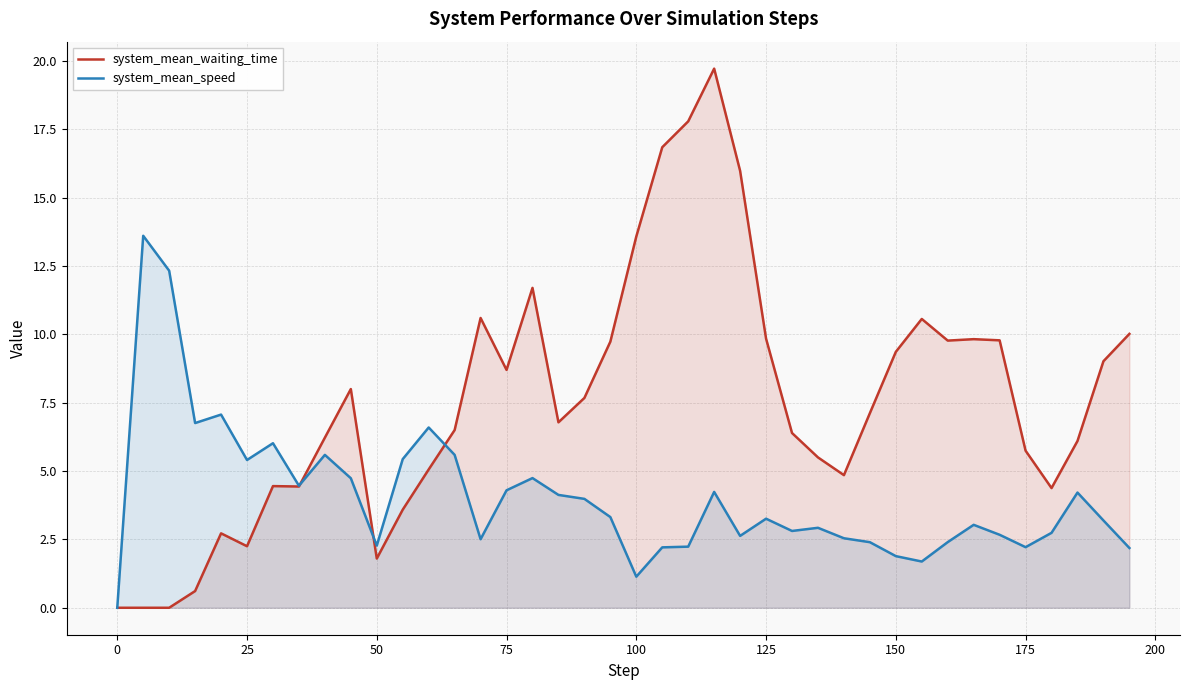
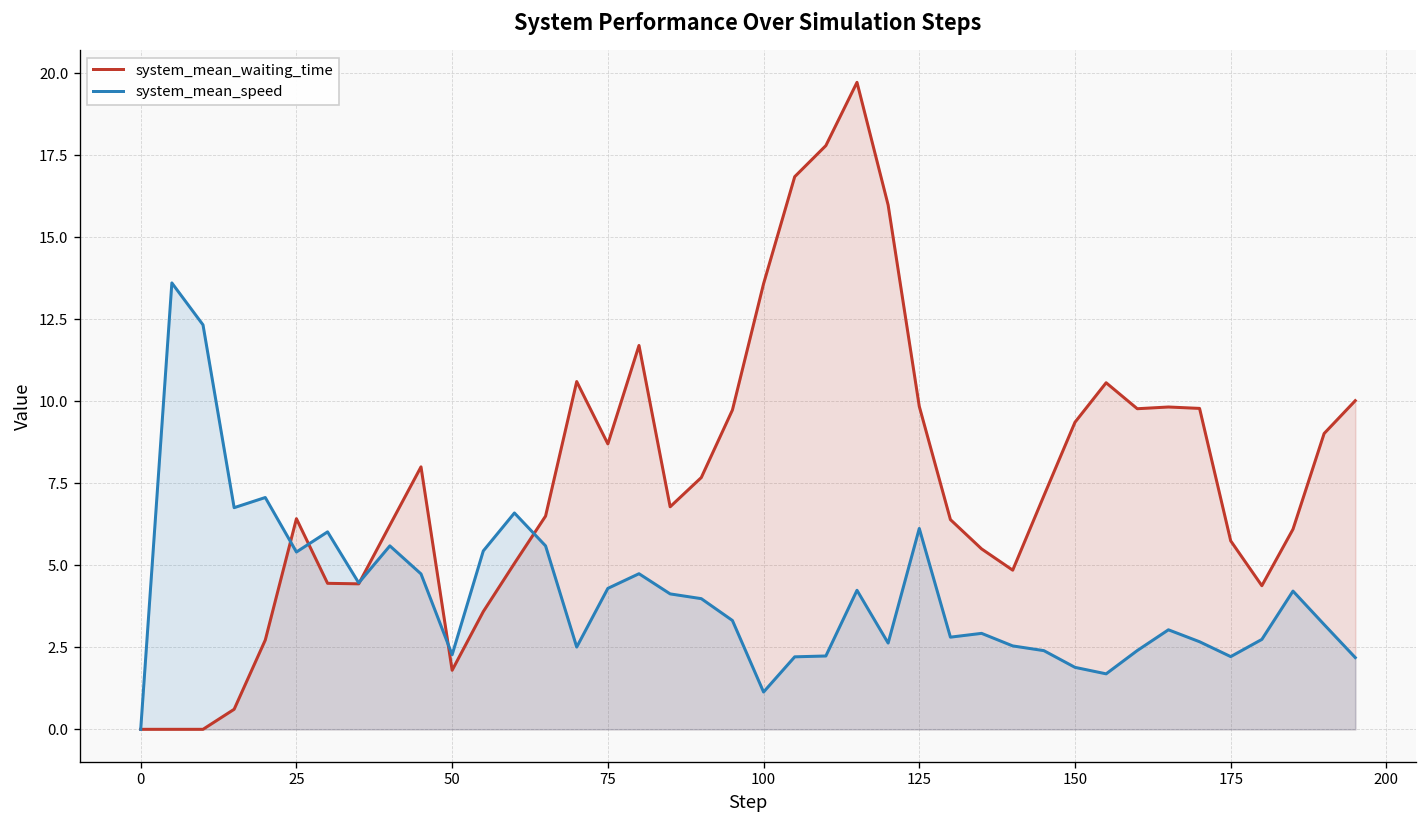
system_mean_waiting_time, 25: 2.3 -> 6.4
system_mean_speed, 125: 3.3 -> 6.1
